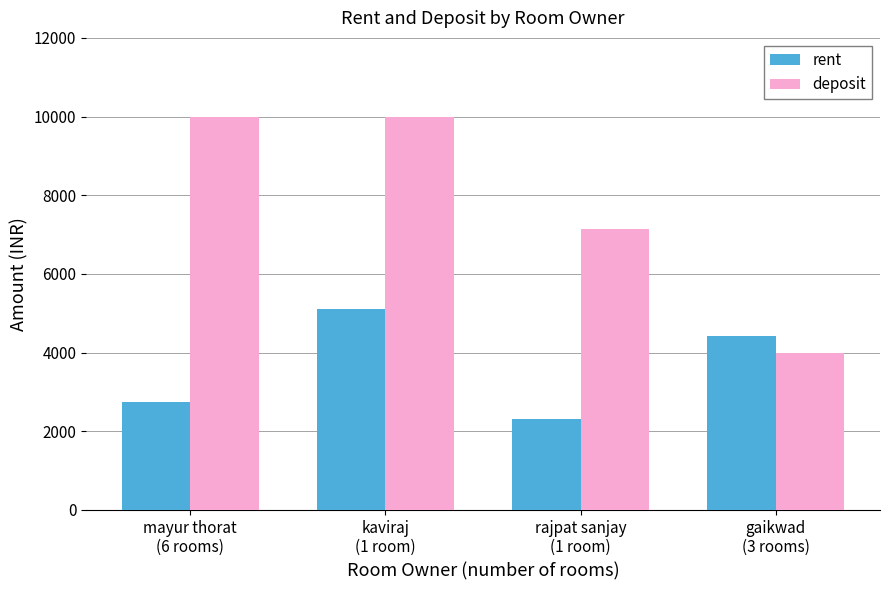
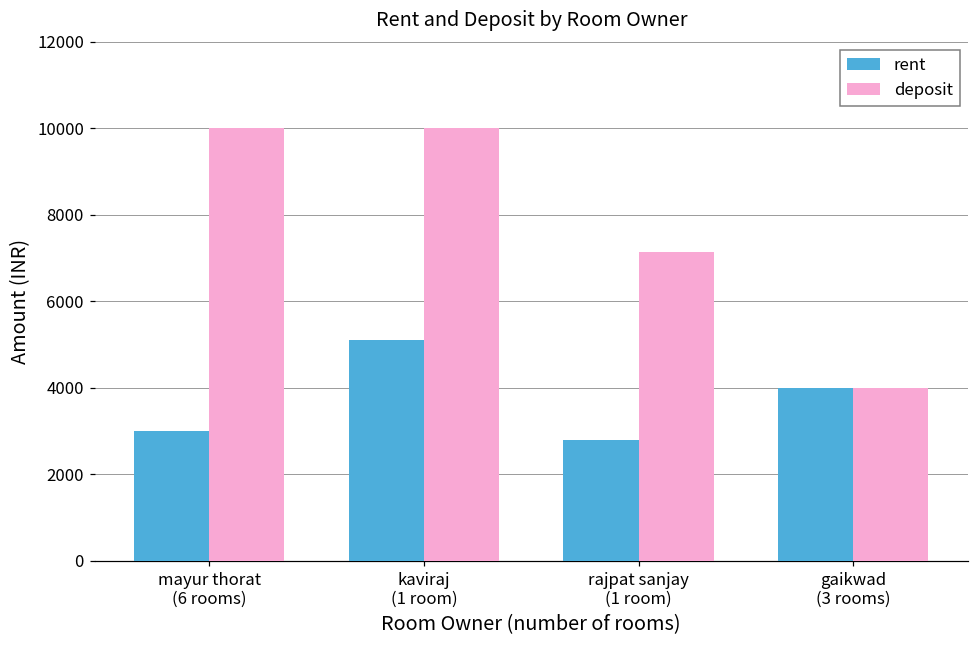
rent, mayur thorat (6 rooms): 2700 -> 3000
rent, rajpat sanjay (1 room): 2300 -> 2800
rent, gaikwad (3 rooms): 4400 -> 4000
